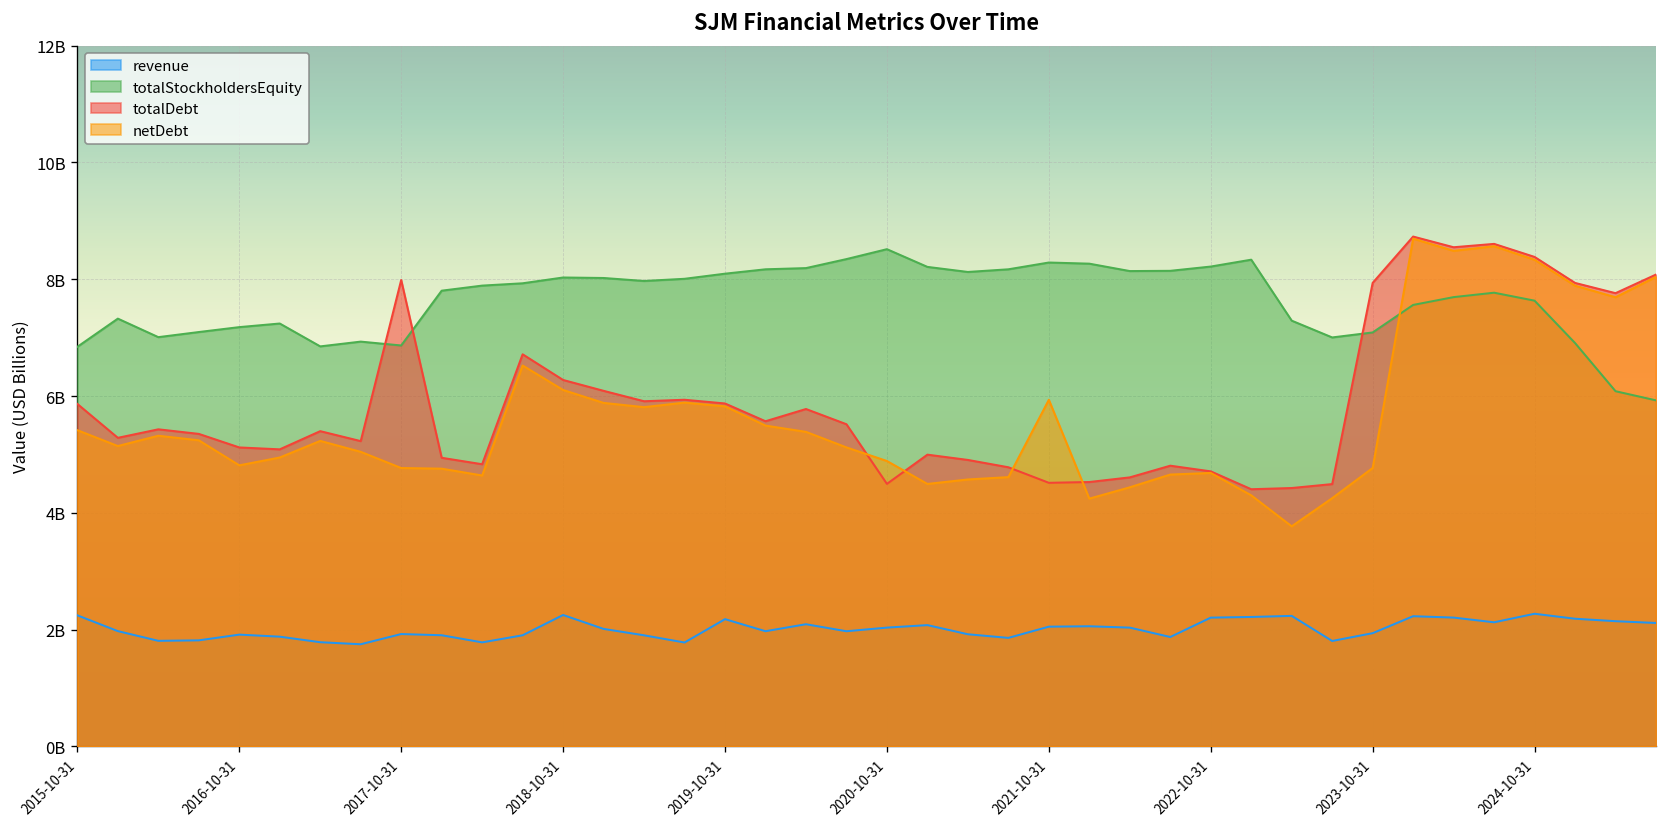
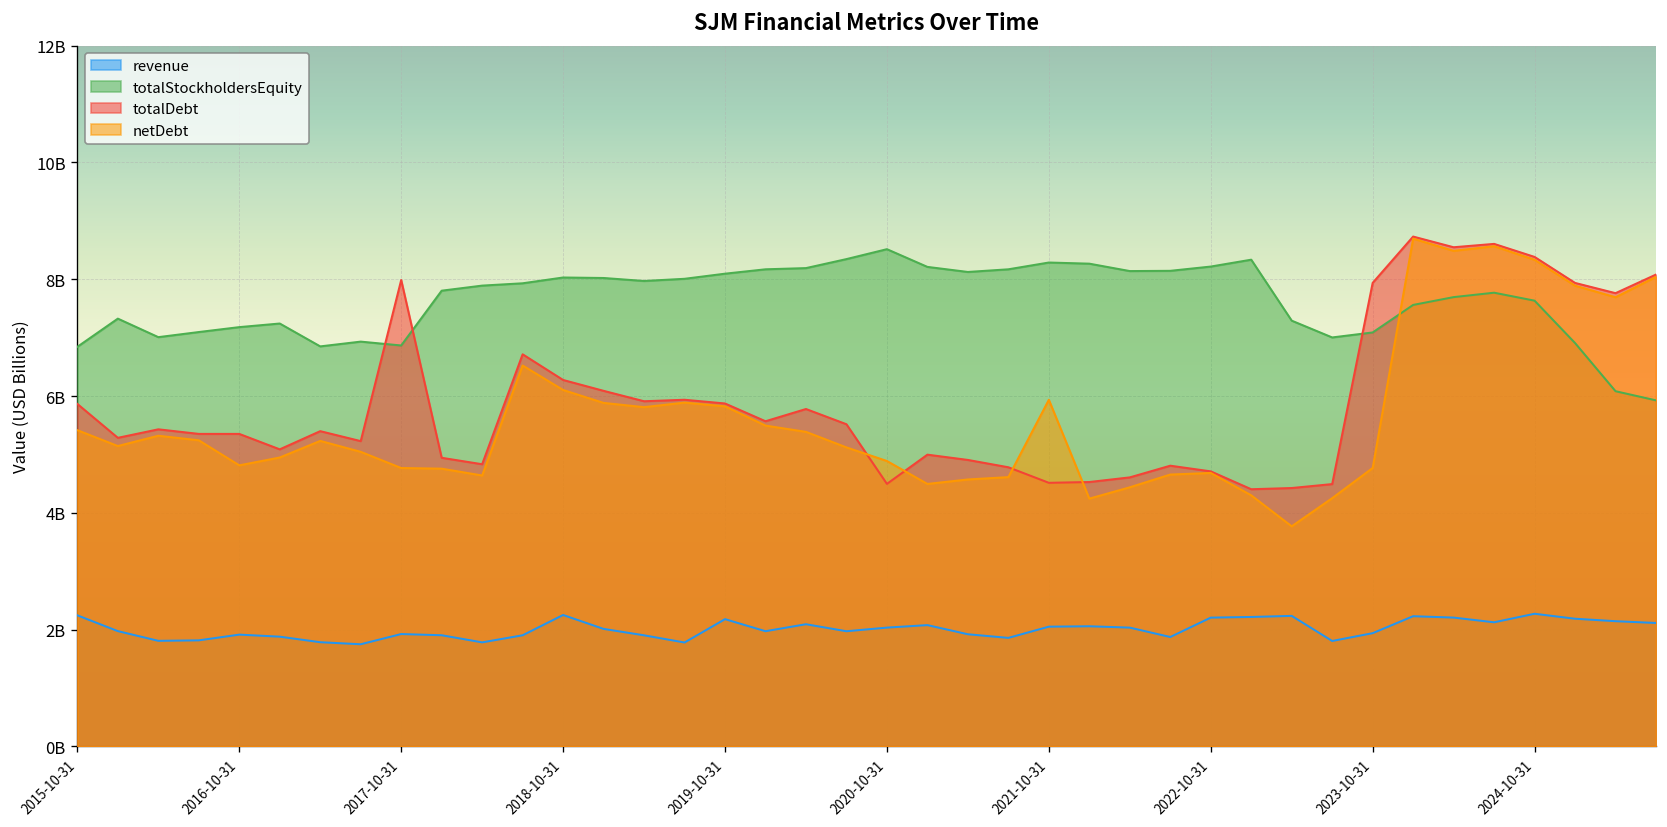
totalDebt, 2016-10-31: 5100000000 -> 5400000000
